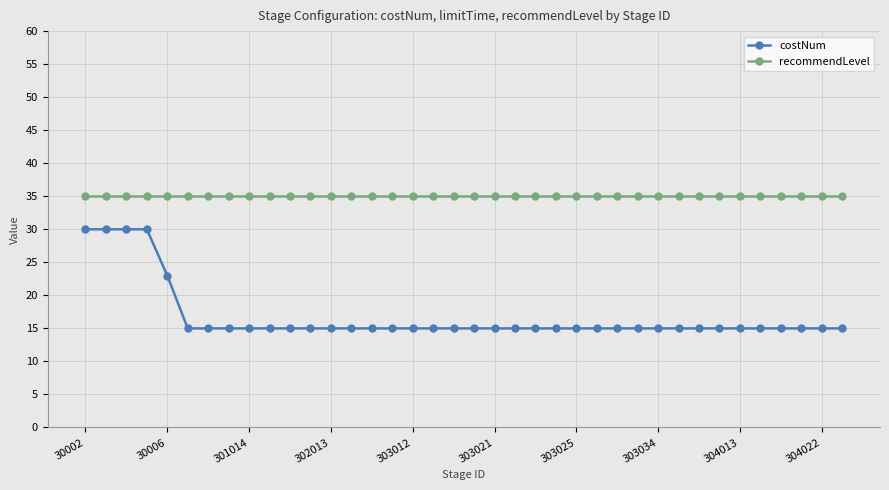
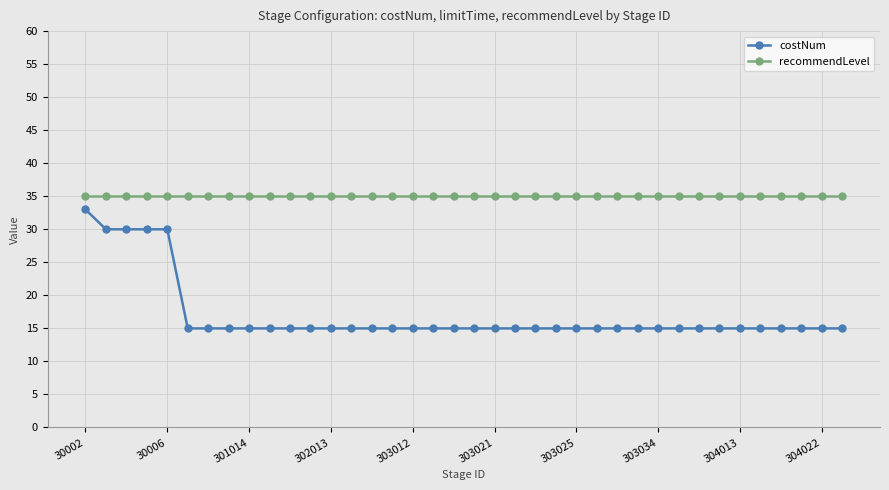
costNum, 30002: 30 -> 33
costNum, 30006: 23 -> 30
